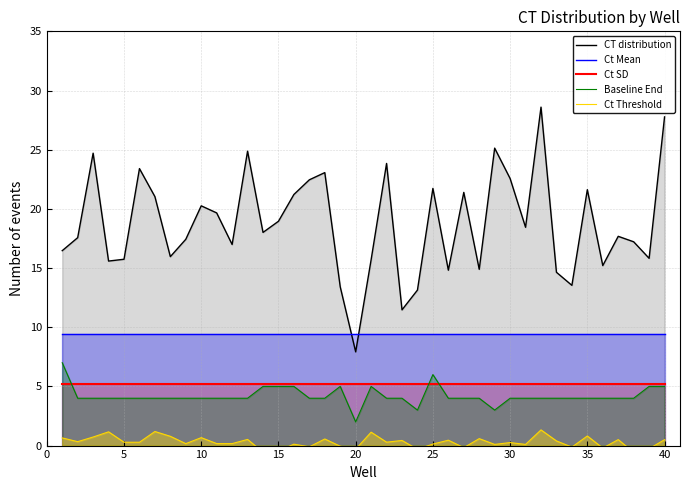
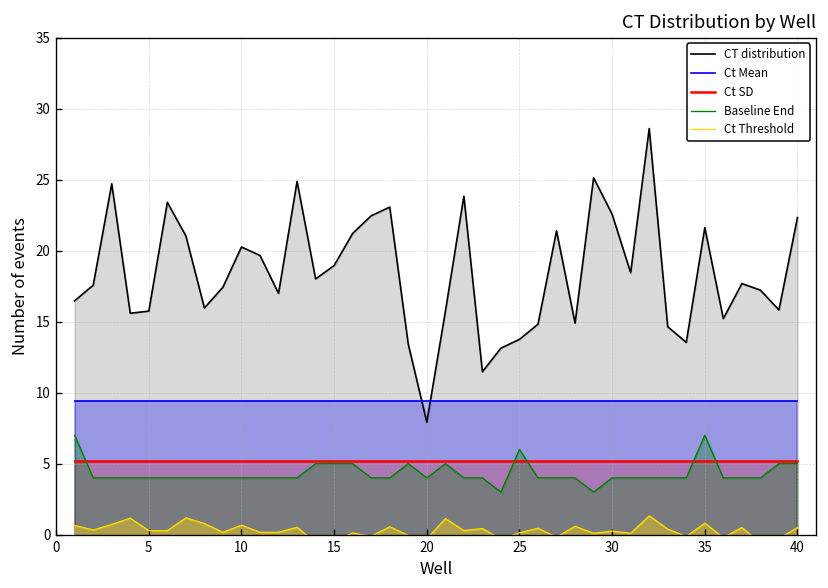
Baseline End, 20: 2 -> 4
CT distribution, 25: 21.7 -> 13.8
Baseline End, 35: 4 -> 7
CT distribution, 40: 27.8 -> 22.3
